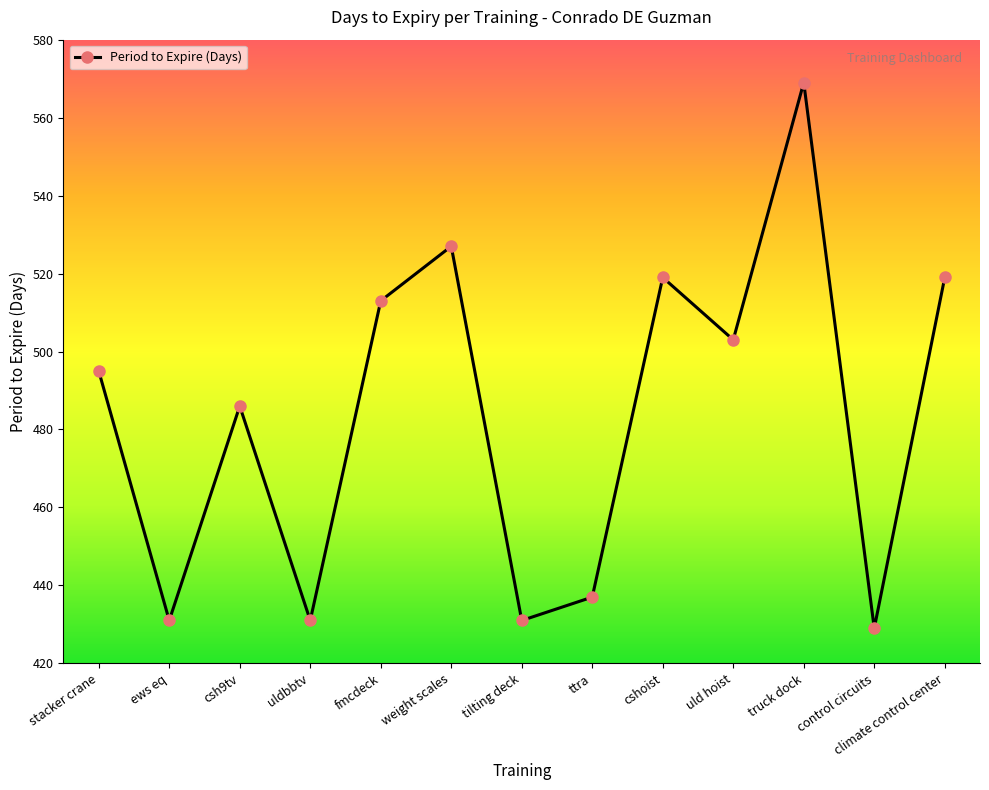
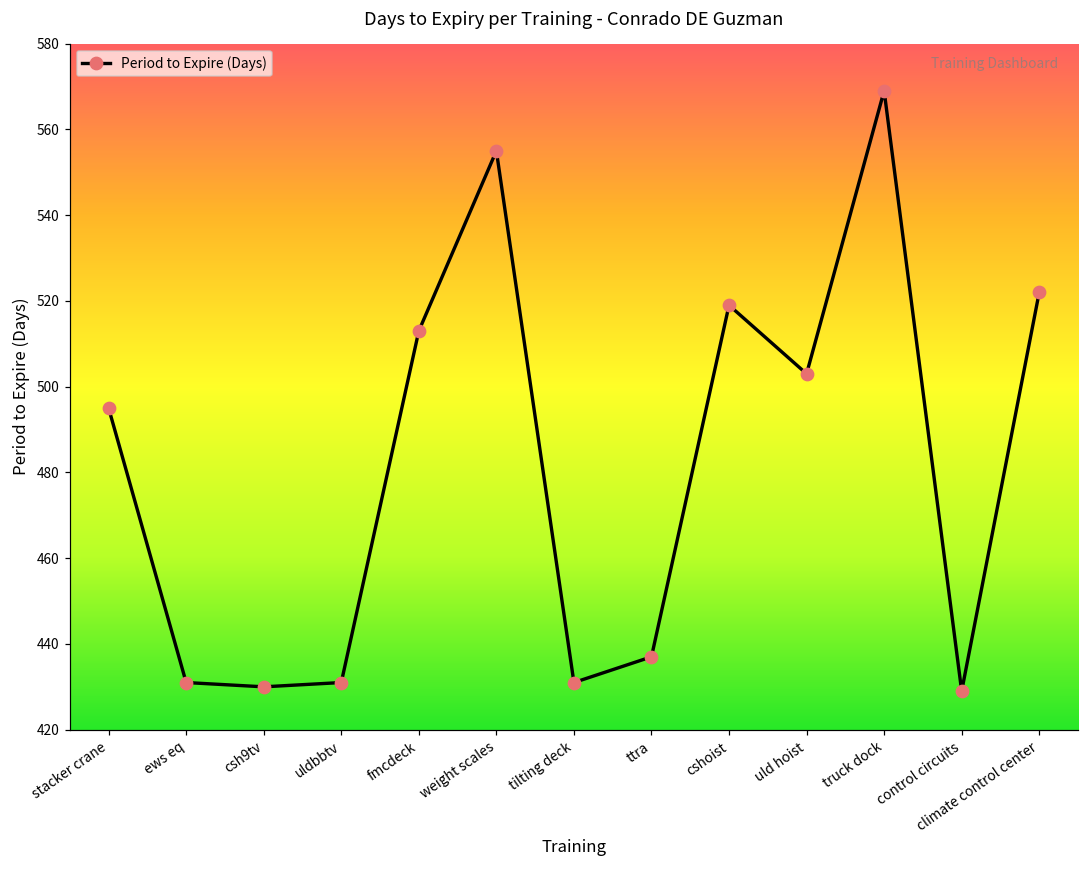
csh9tv: 486 -> 430
weight scales: 527 -> 555
climate control center: 519 -> 522
